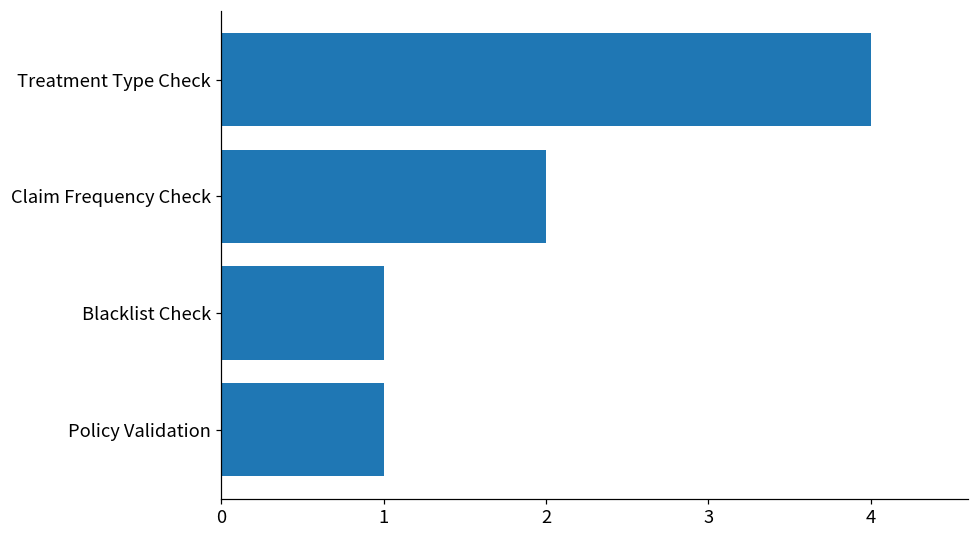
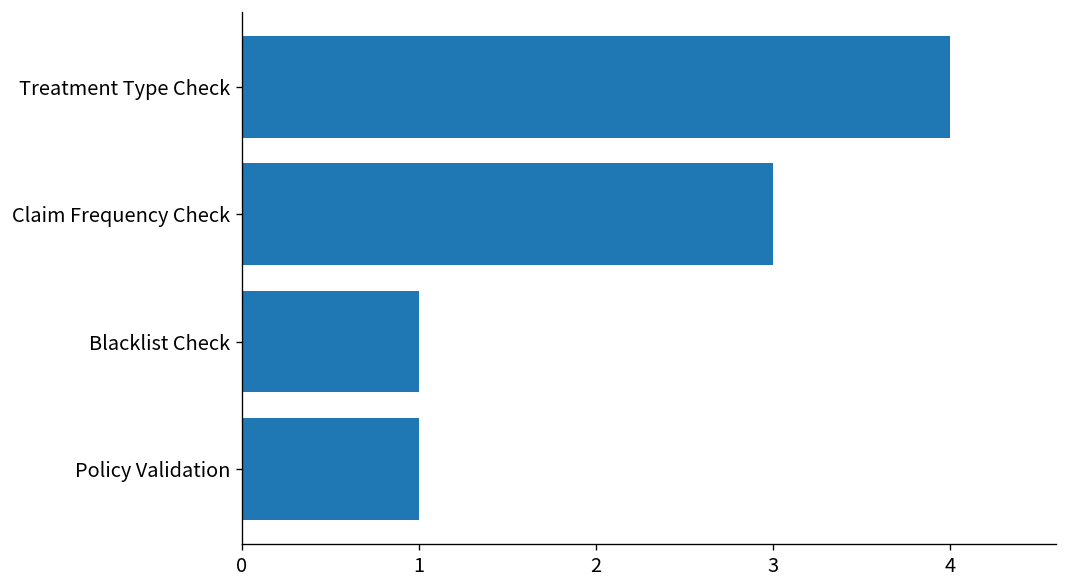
Claim Frequency Check: 2 -> 3
